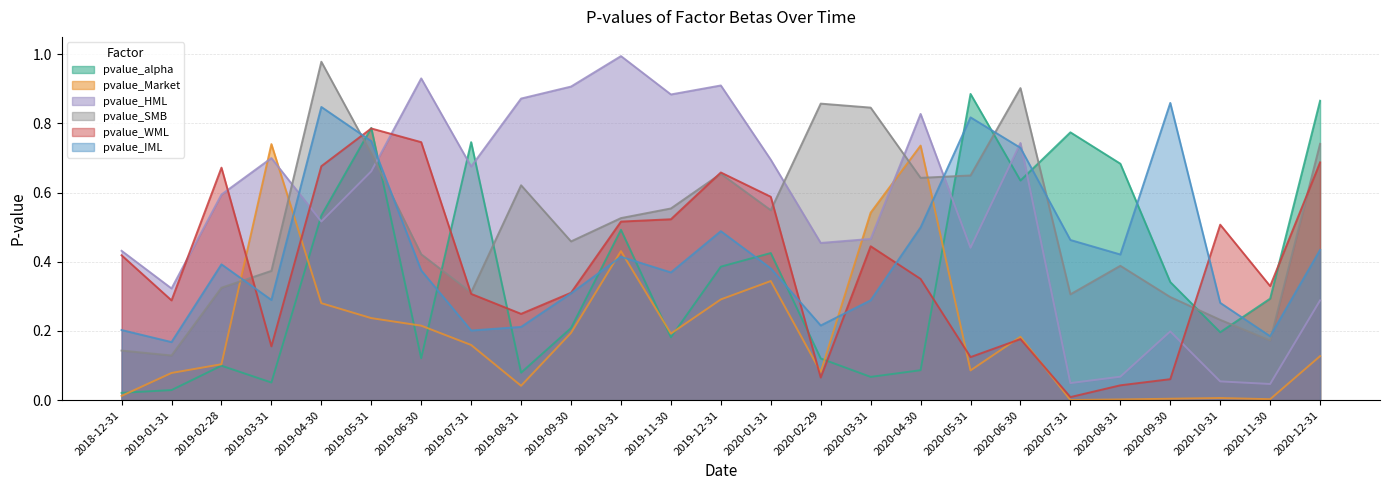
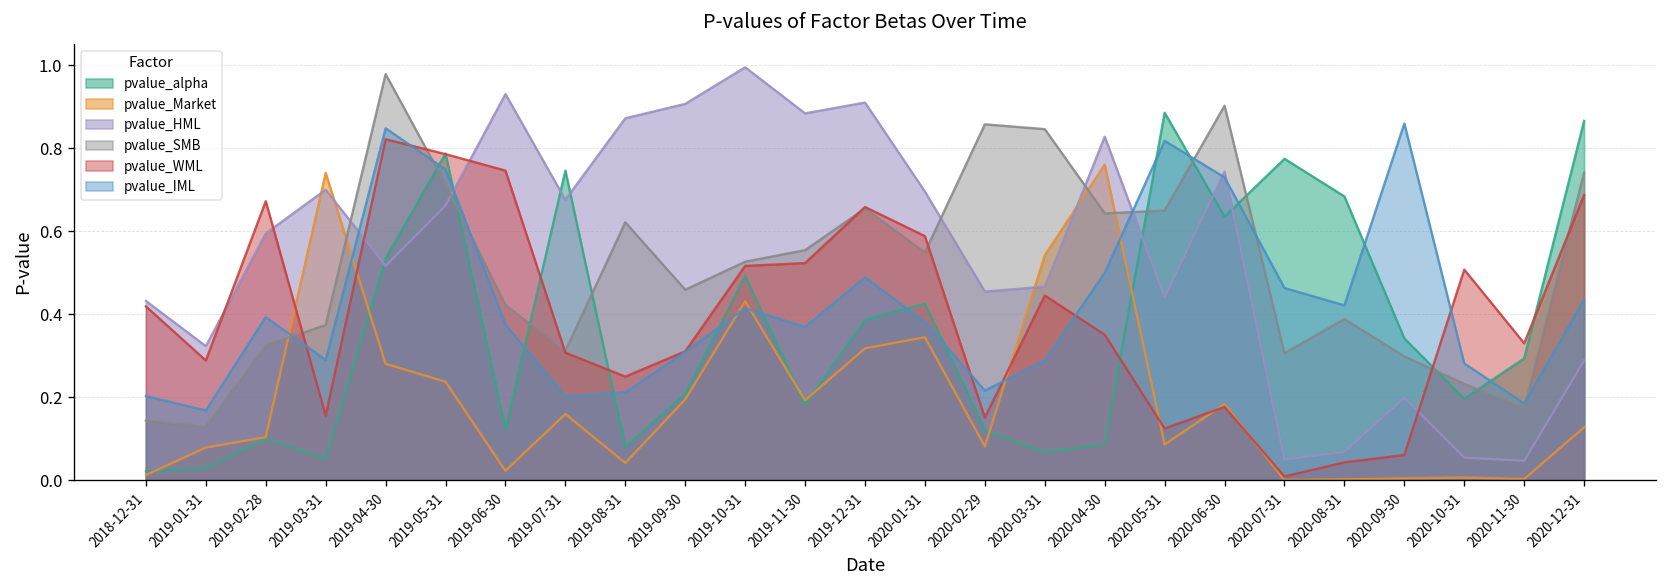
pvalue_WML, 2019-04-30: 0.68 -> 0.82
pvalue_Market, 2019-06-30: 0.22 -> 0.02
pvalue_Market, 2019-12-31: 0.29 -> 0.32
pvalue_WML, 2020-02-29: 0.07 -> 0.15
pvalue_Market, 2020-04-30: 0.74 -> 0.76
